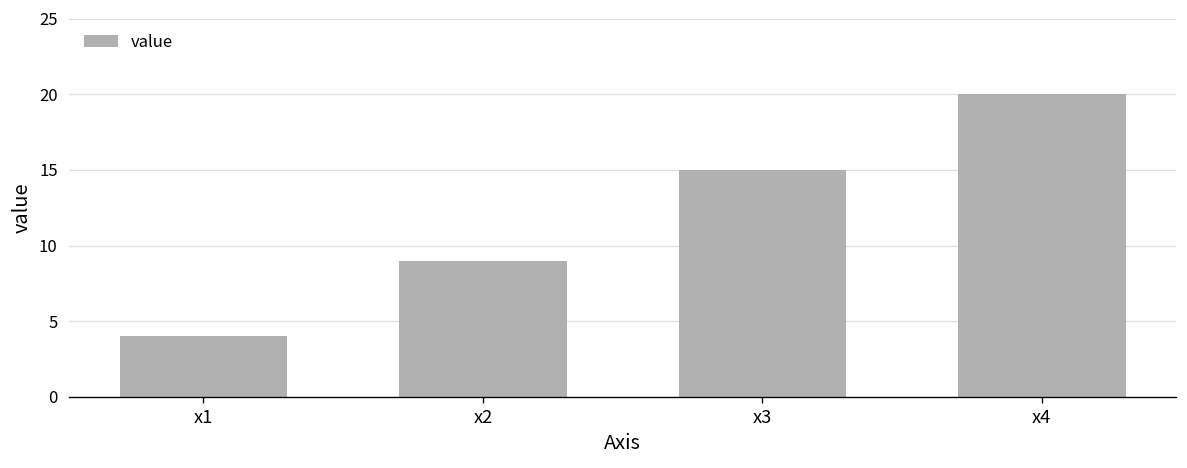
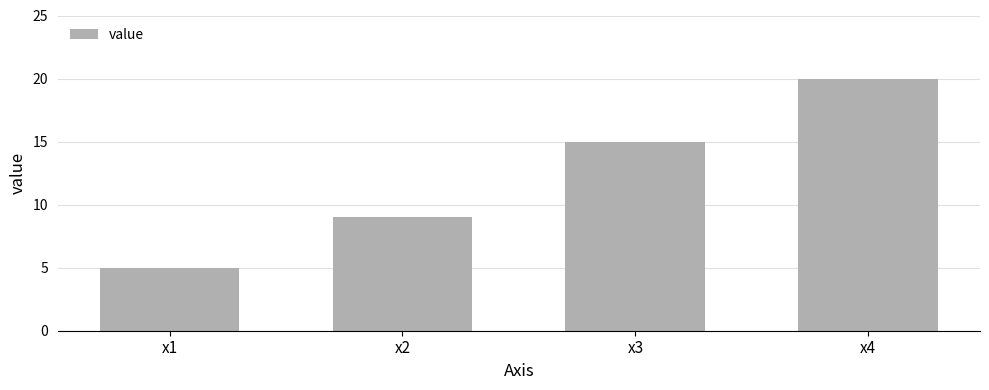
x1: 4 -> 5
